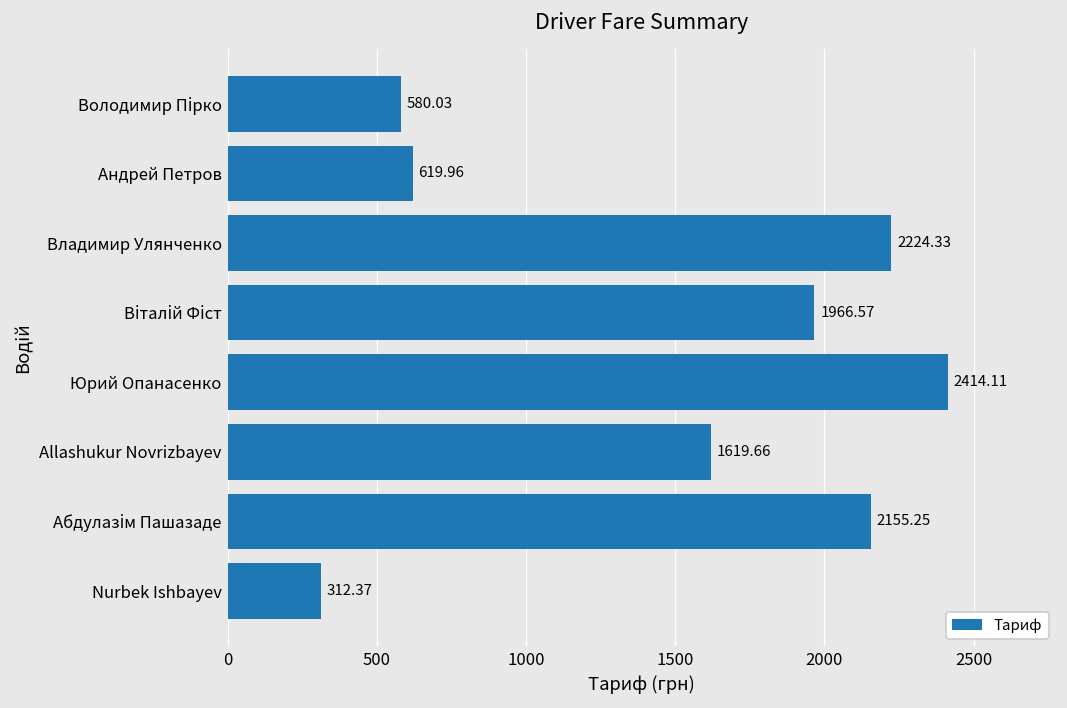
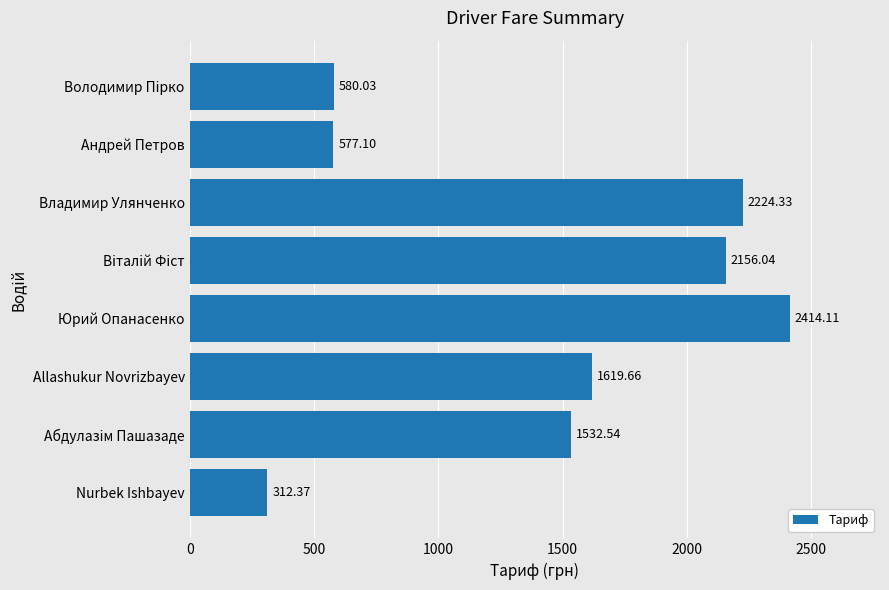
Андрей Петров: 619.96 -> 577.10
Віталій Фіст: 1966.57 -> 2156.04
Абдулазім Пашазаде: 2155.25 -> 1532.54
